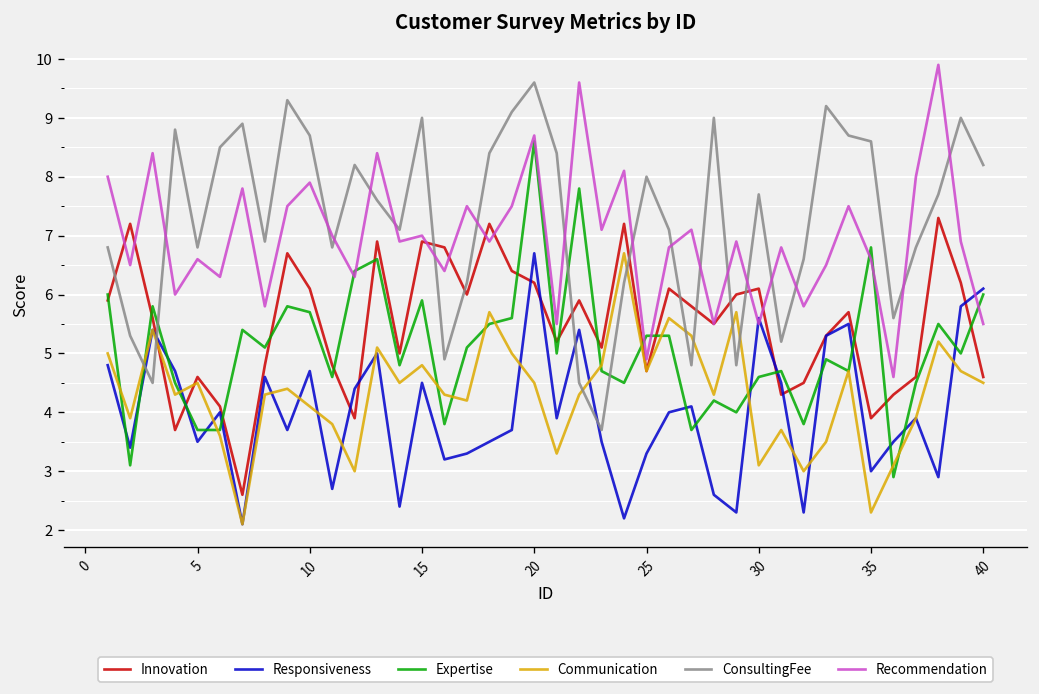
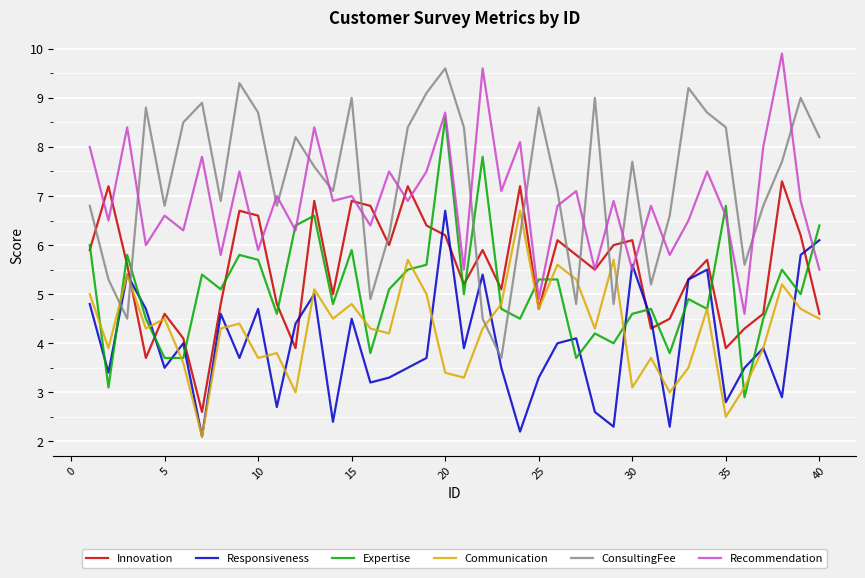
Innovation, 10: 6.1 -> 6.6
Communication, 10: 4.1 -> 3.7
Recommendation, 10: 7.9 -> 5.9
Communication, 20: 4.5 -> 3.4
ConsultingFee, 25: 8.0 -> 8.8
Responsiveness, 35: 3.0 -> 2.8
Communication, 35: 2.3 -> 2.5
ConsultingFee, 35: 8.6 -> 8.4
Expertise, 40: 6.0 -> 6.4
